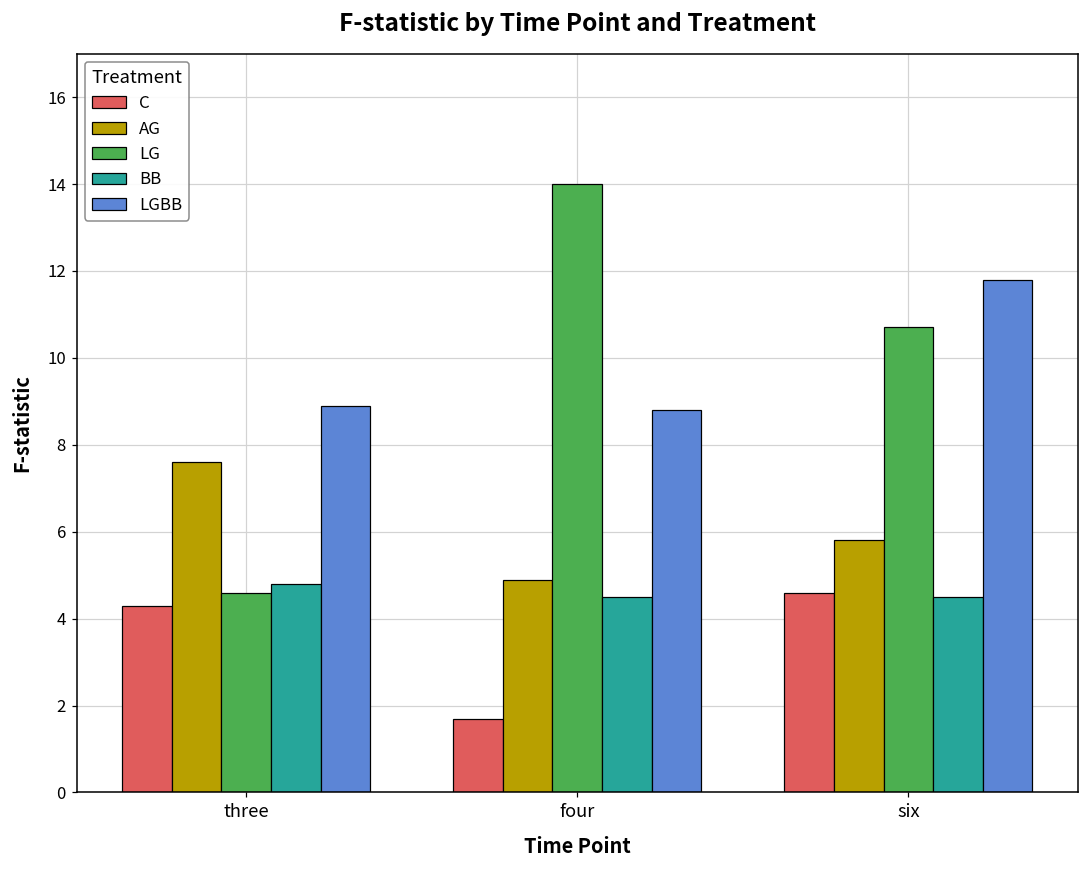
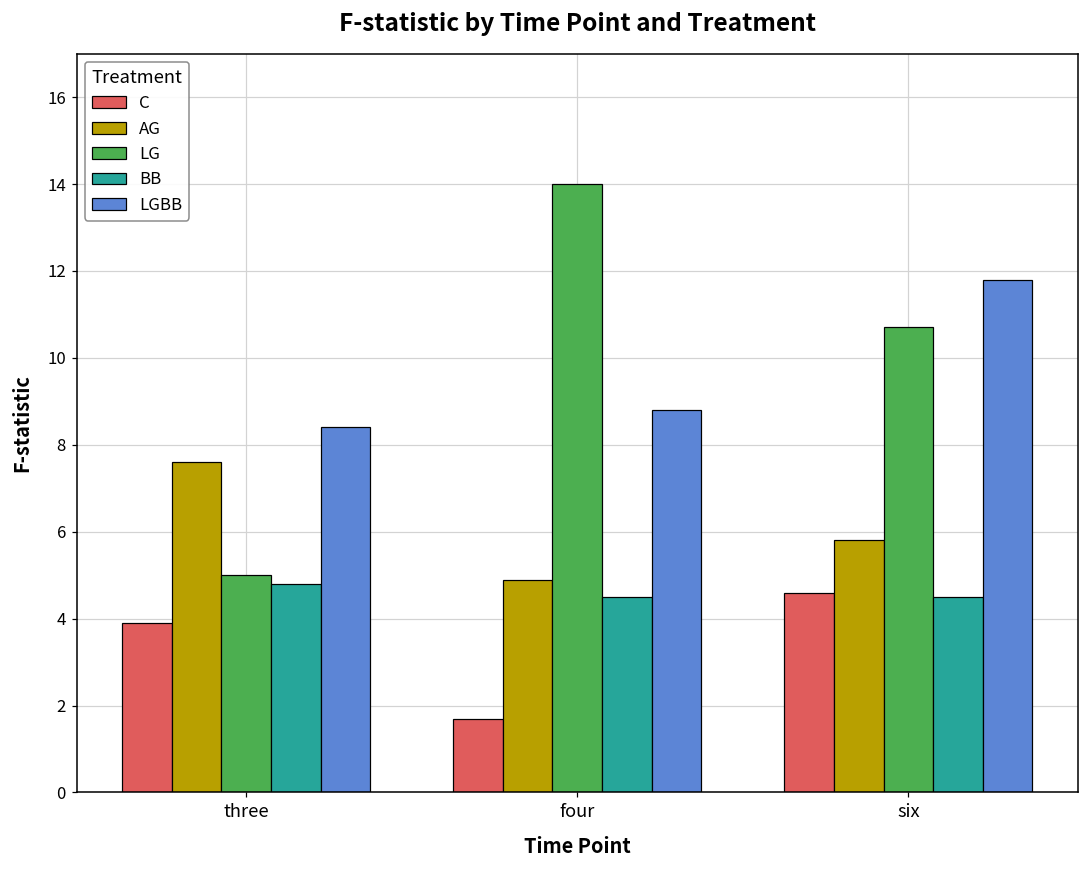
C, three: 4.3 -> 3.9
LG, three: 4.6 -> 5.0
LGBB, three: 8.9 -> 8.4
